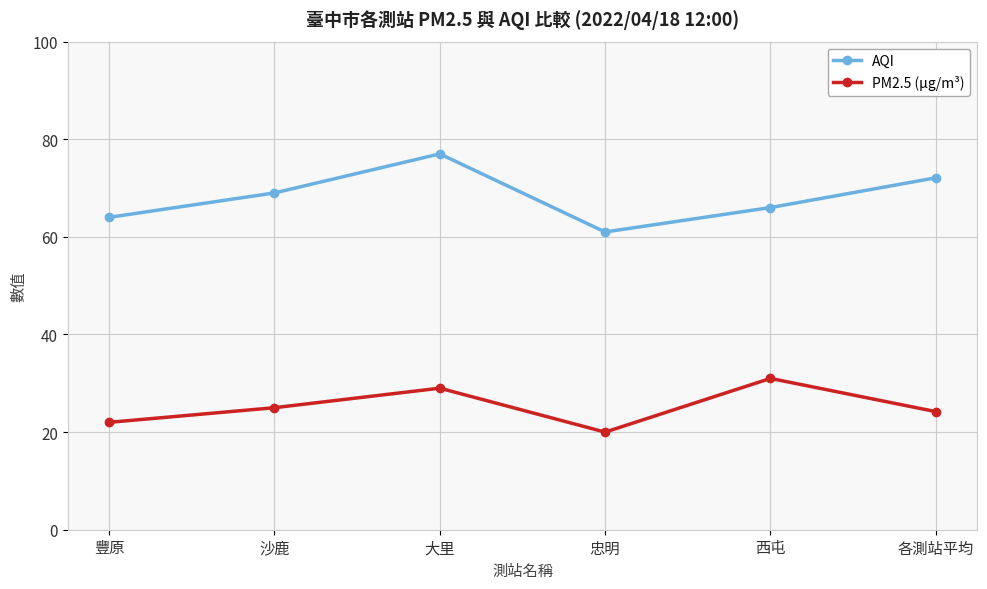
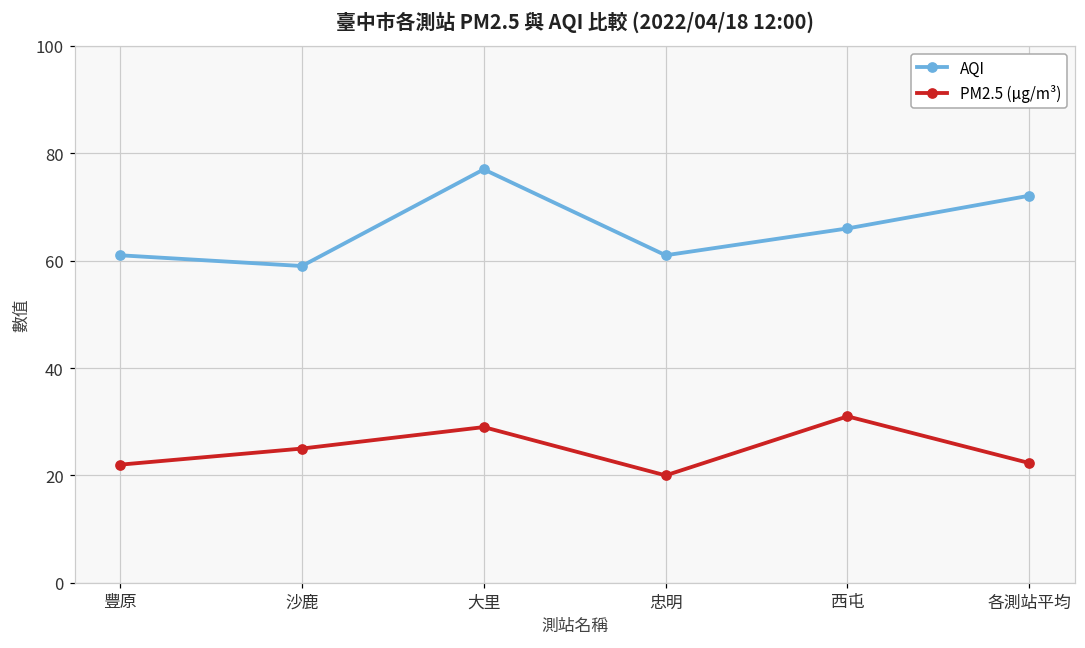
AQI, 豐原: 64 -> 61
AQI, 沙鹿: 69 -> 59
PM2.5 (μg/m³), 各測站平均: 24 -> 22
